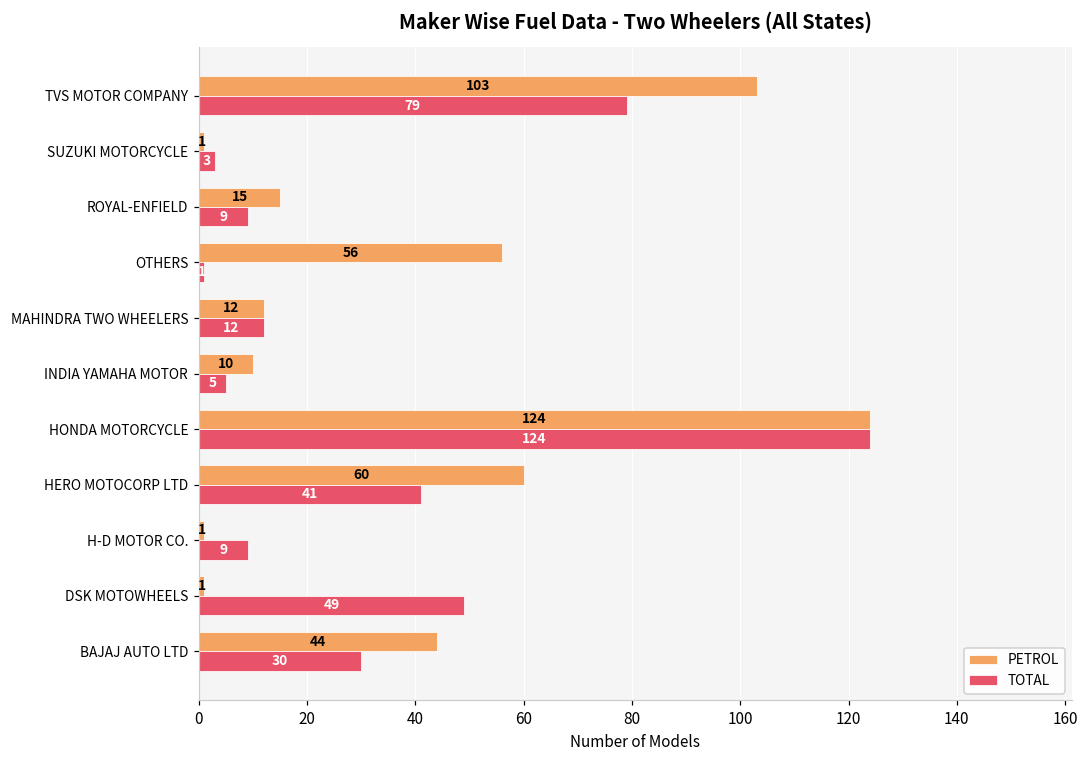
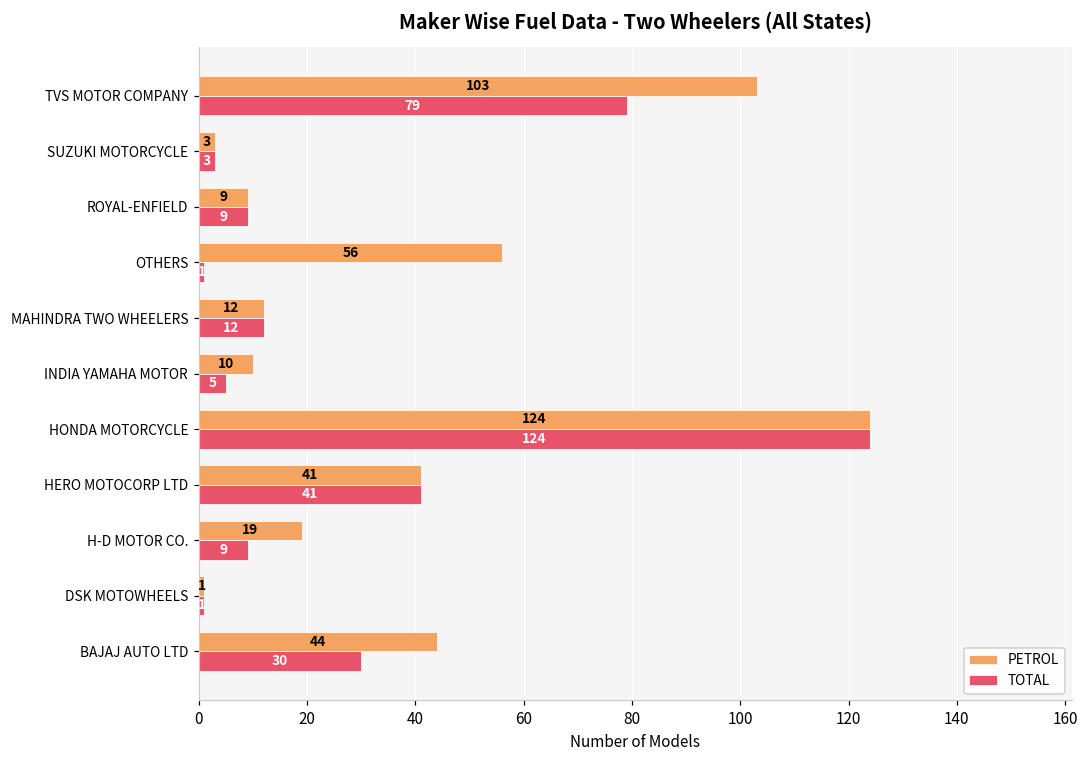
PETROL, SUZUKI MOTORCYCLE: 1 -> 3
PETROL, ROYAL-ENFIELD: 15 -> 9
PETROL, HERO MOTOCORP LTD: 60 -> 41
PETROL, H-D MOTOR CO.: 1 -> 19
TOTAL, DSK MOTOWHEELS: 49 -> 1
